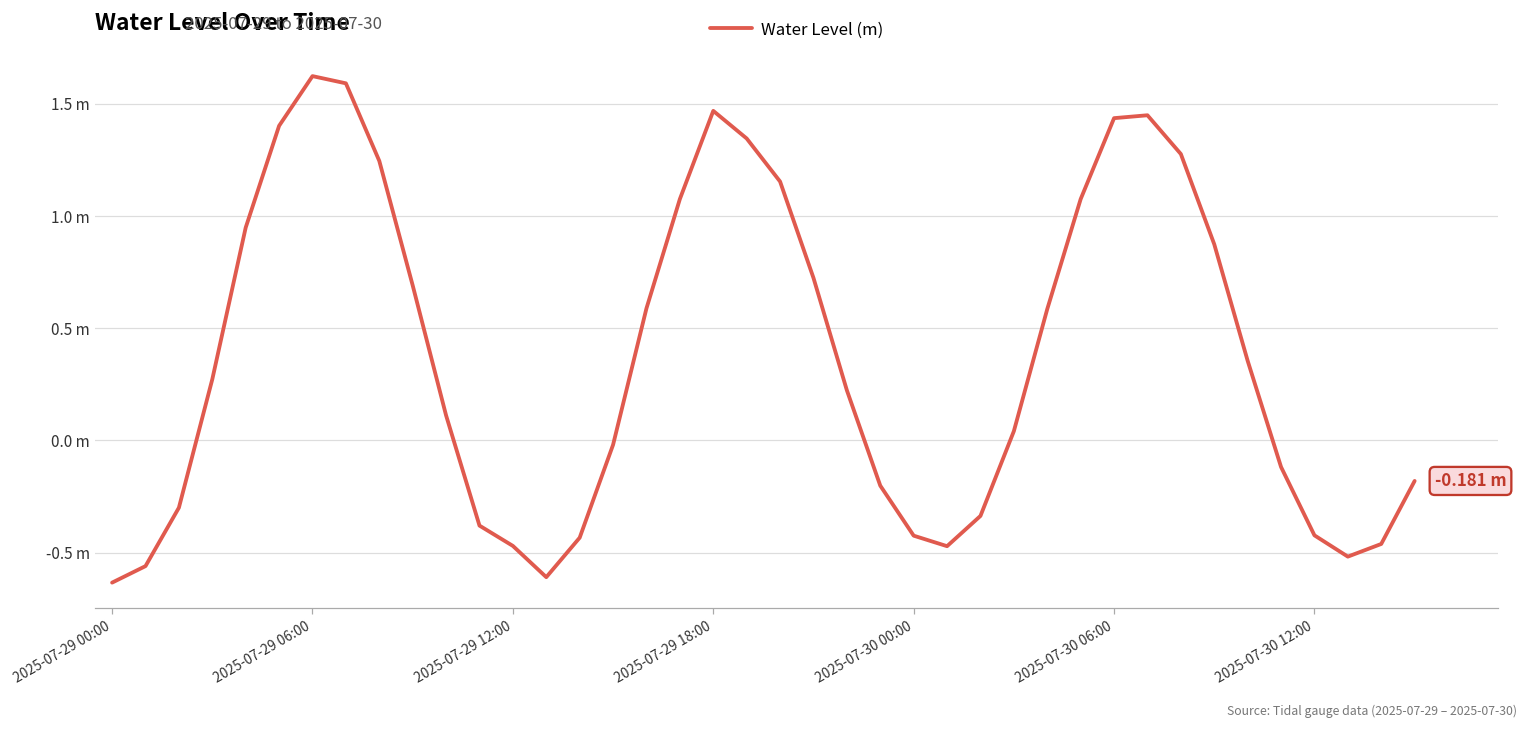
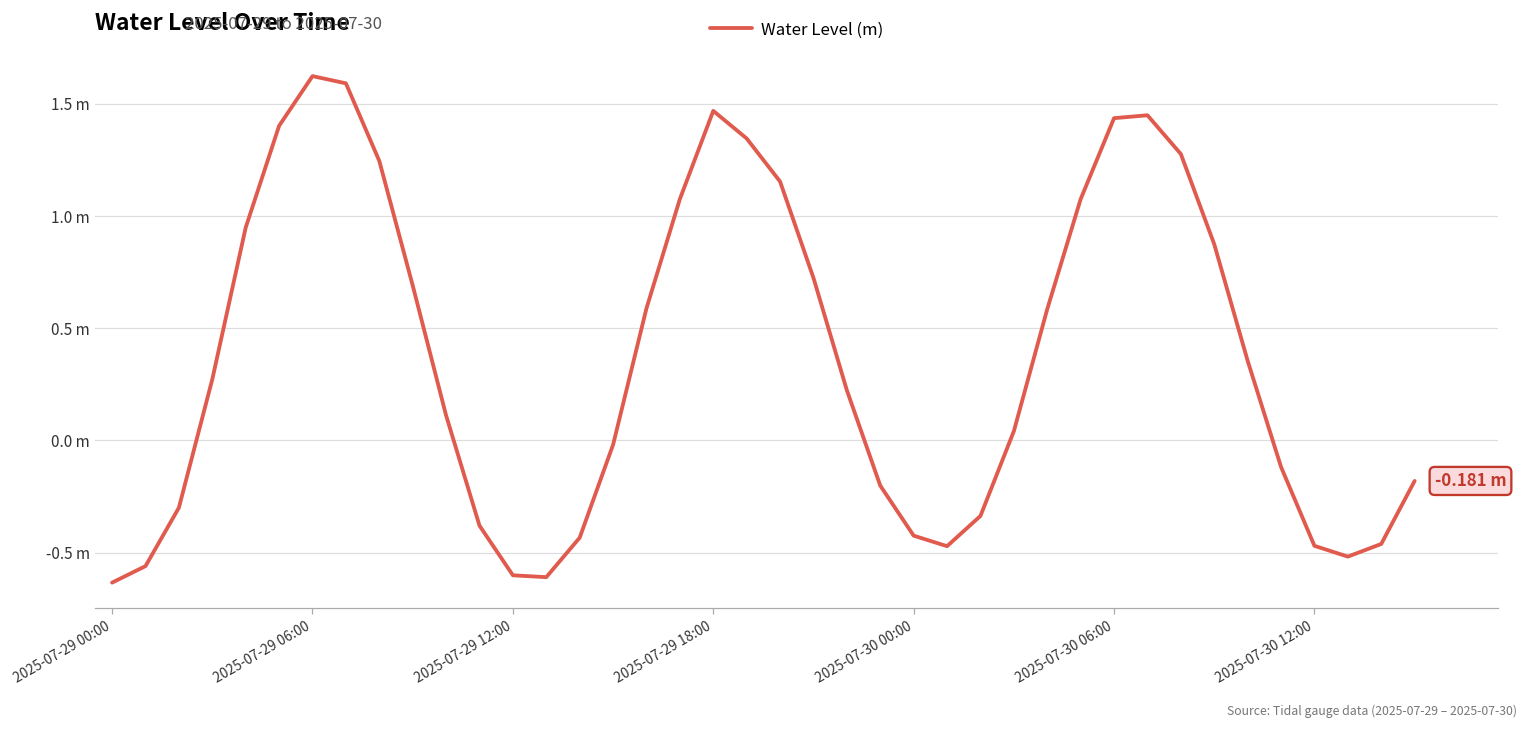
2025-07-29 12:00: -0.47 m -> -0.60 m
2025-07-30 12:00: -0.42 m -> -0.47 m
